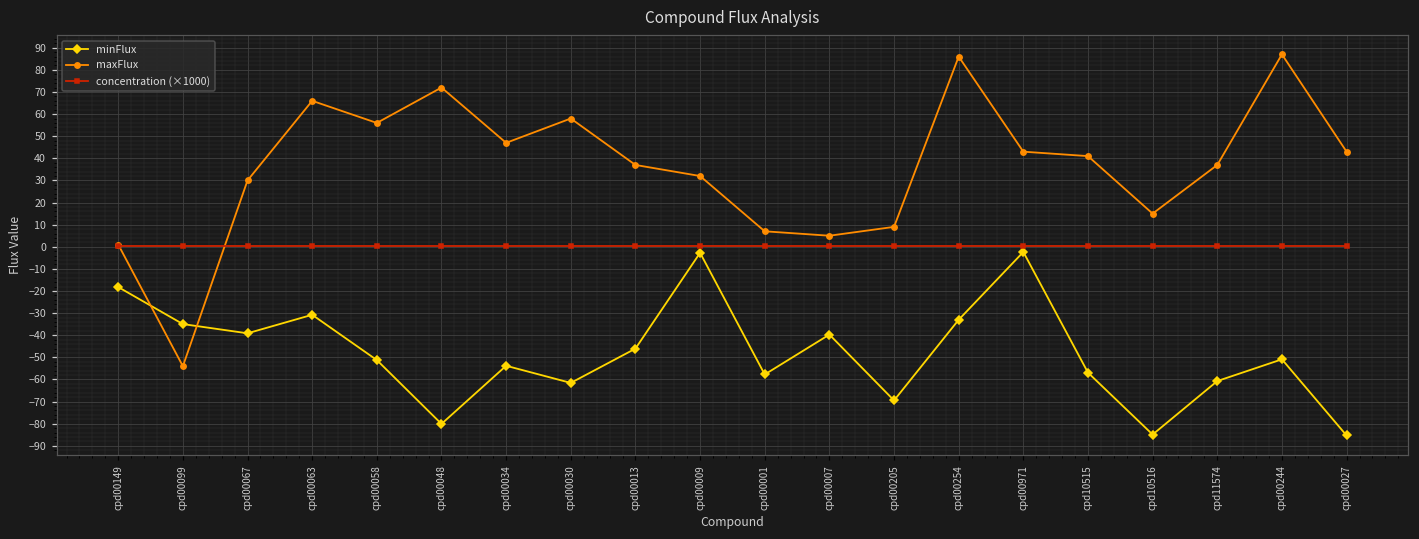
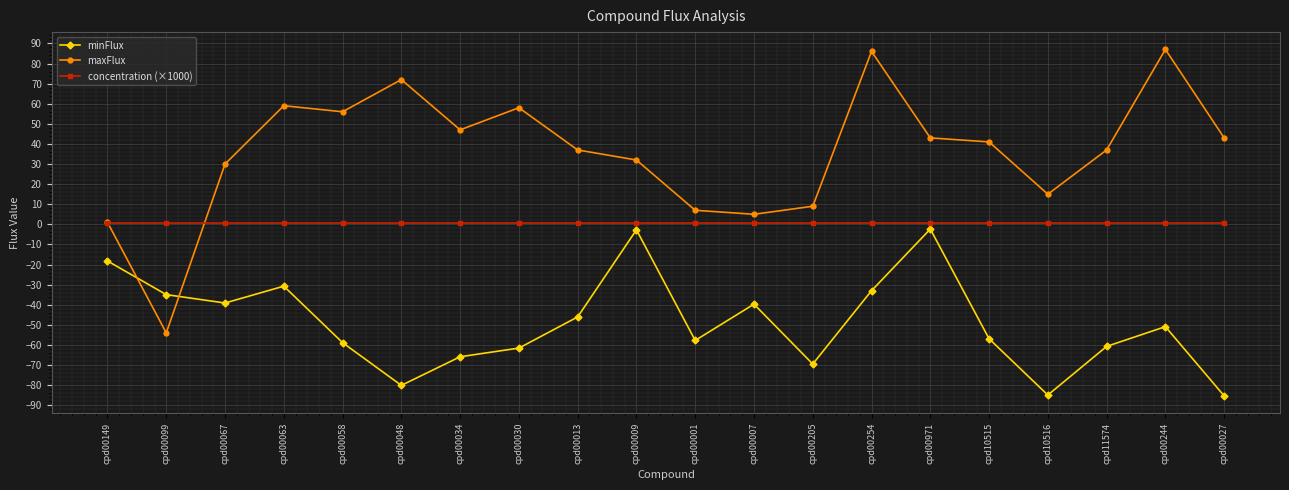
maxFlux, cpd00063: 66 -> 59
minFlux, cpd00058: -51 -> -59
minFlux, cpd00034: -54 -> -66
